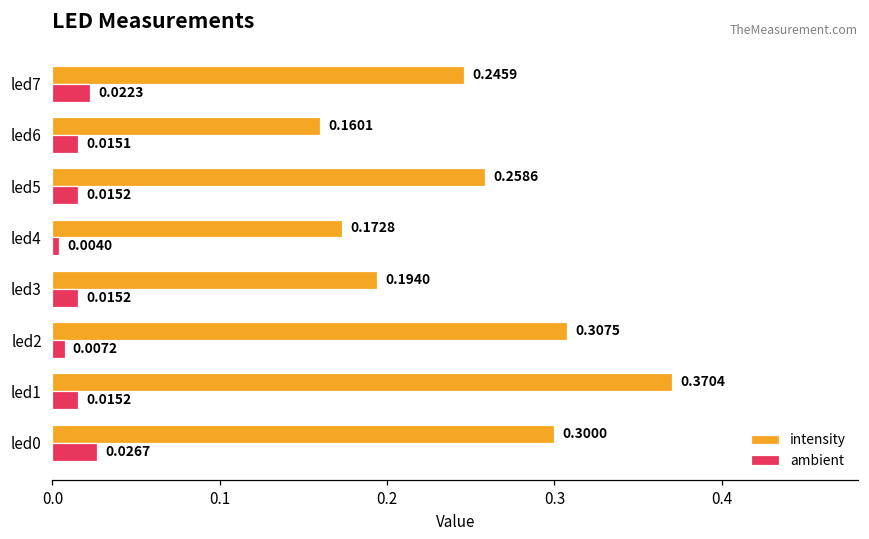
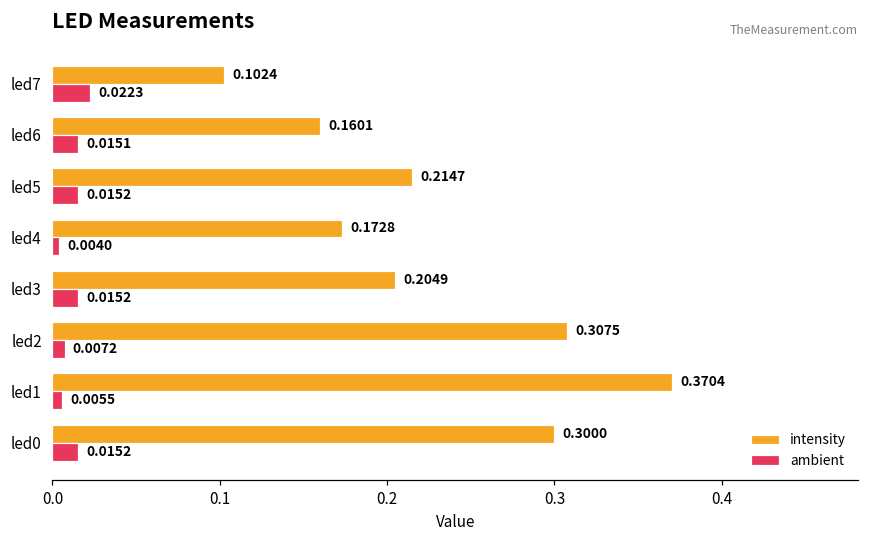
intensity, led7: 0.2459 -> 0.1024
intensity, led5: 0.2586 -> 0.2147
intensity, led3: 0.1940 -> 0.2049
ambient, led1: 0.0152 -> 0.0055
ambient, led0: 0.0267 -> 0.0152
